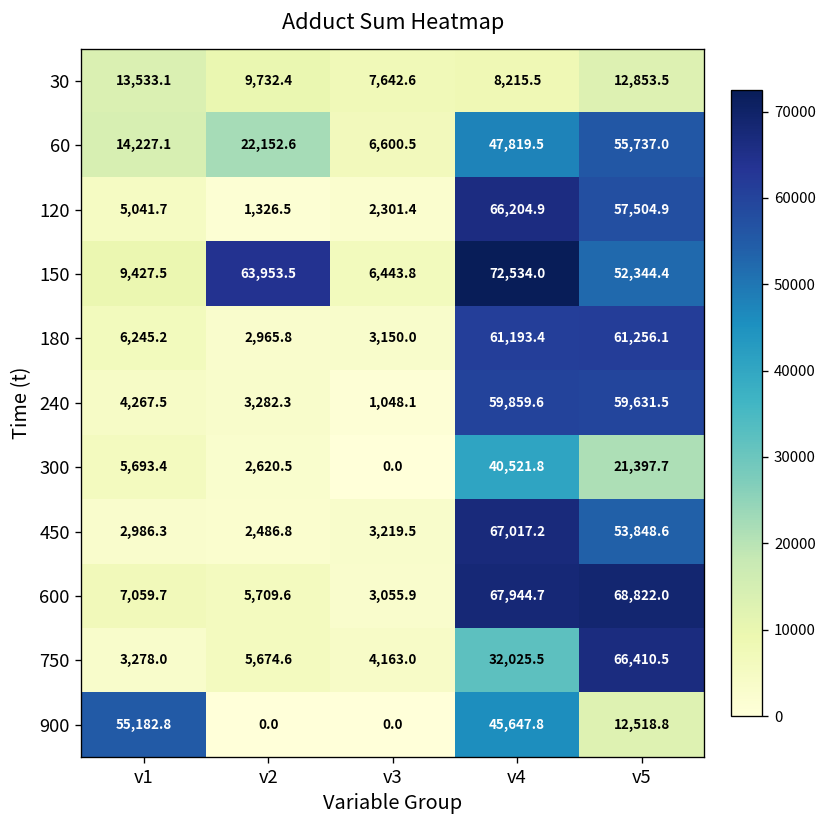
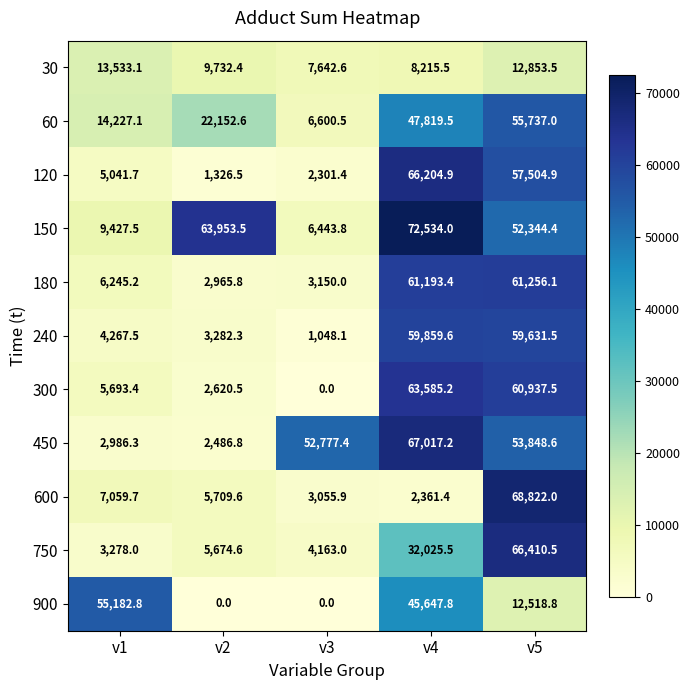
300, v4: 40,521.8 -> 63,585.2
300, v5: 21,397.7 -> 60,937.5
450, v3: 3,219.5 -> 52,777.4
600, v4: 67,944.7 -> 2,361.4
